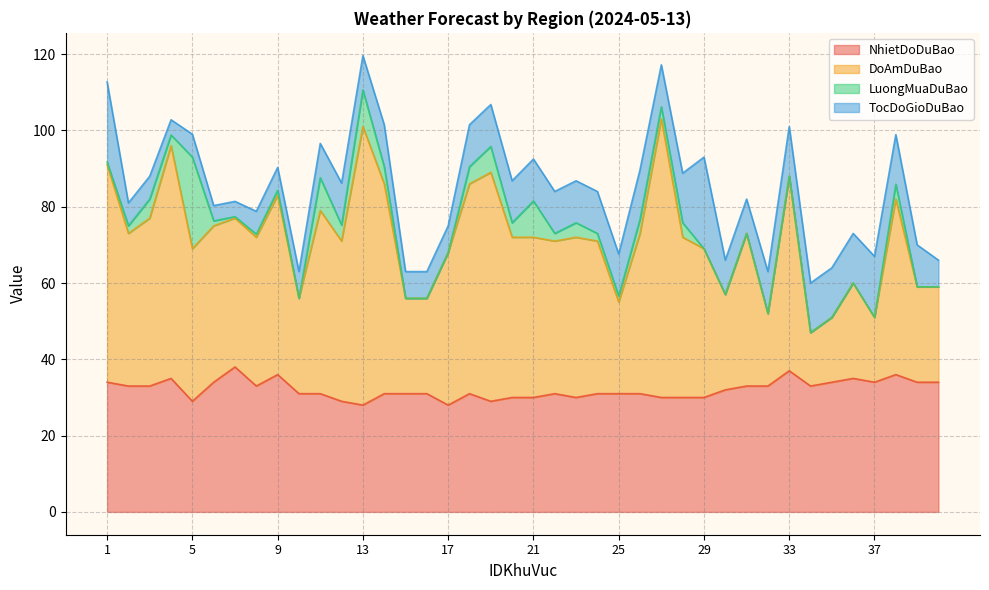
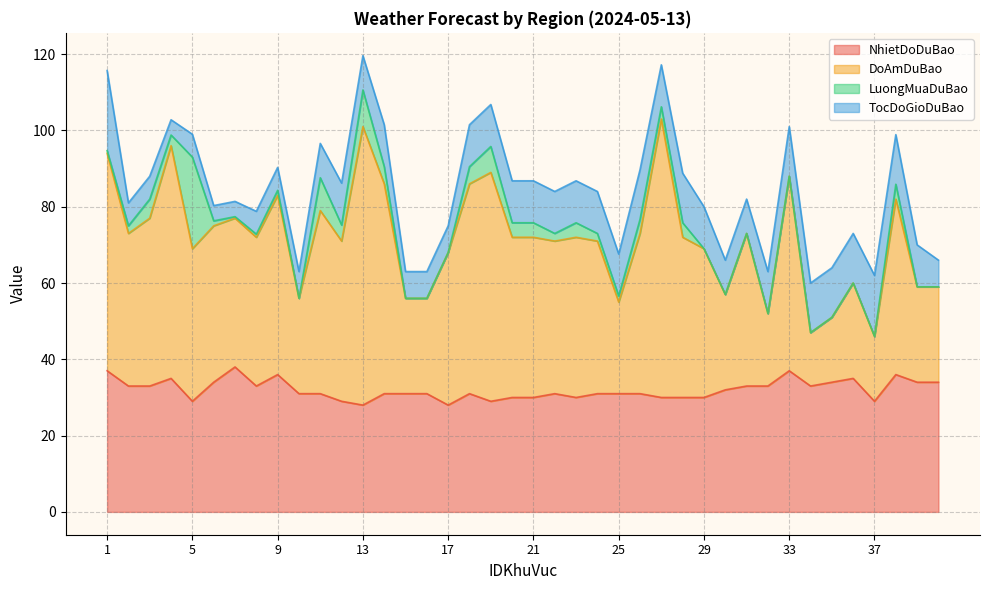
NhietDoDuBao, 1: 34 -> 37
LuongMuaDuBao, 21: 10 -> 4
TocDoGioDuBao, 29: 24 -> 11
NhietDoDuBao, 37: 34 -> 29
